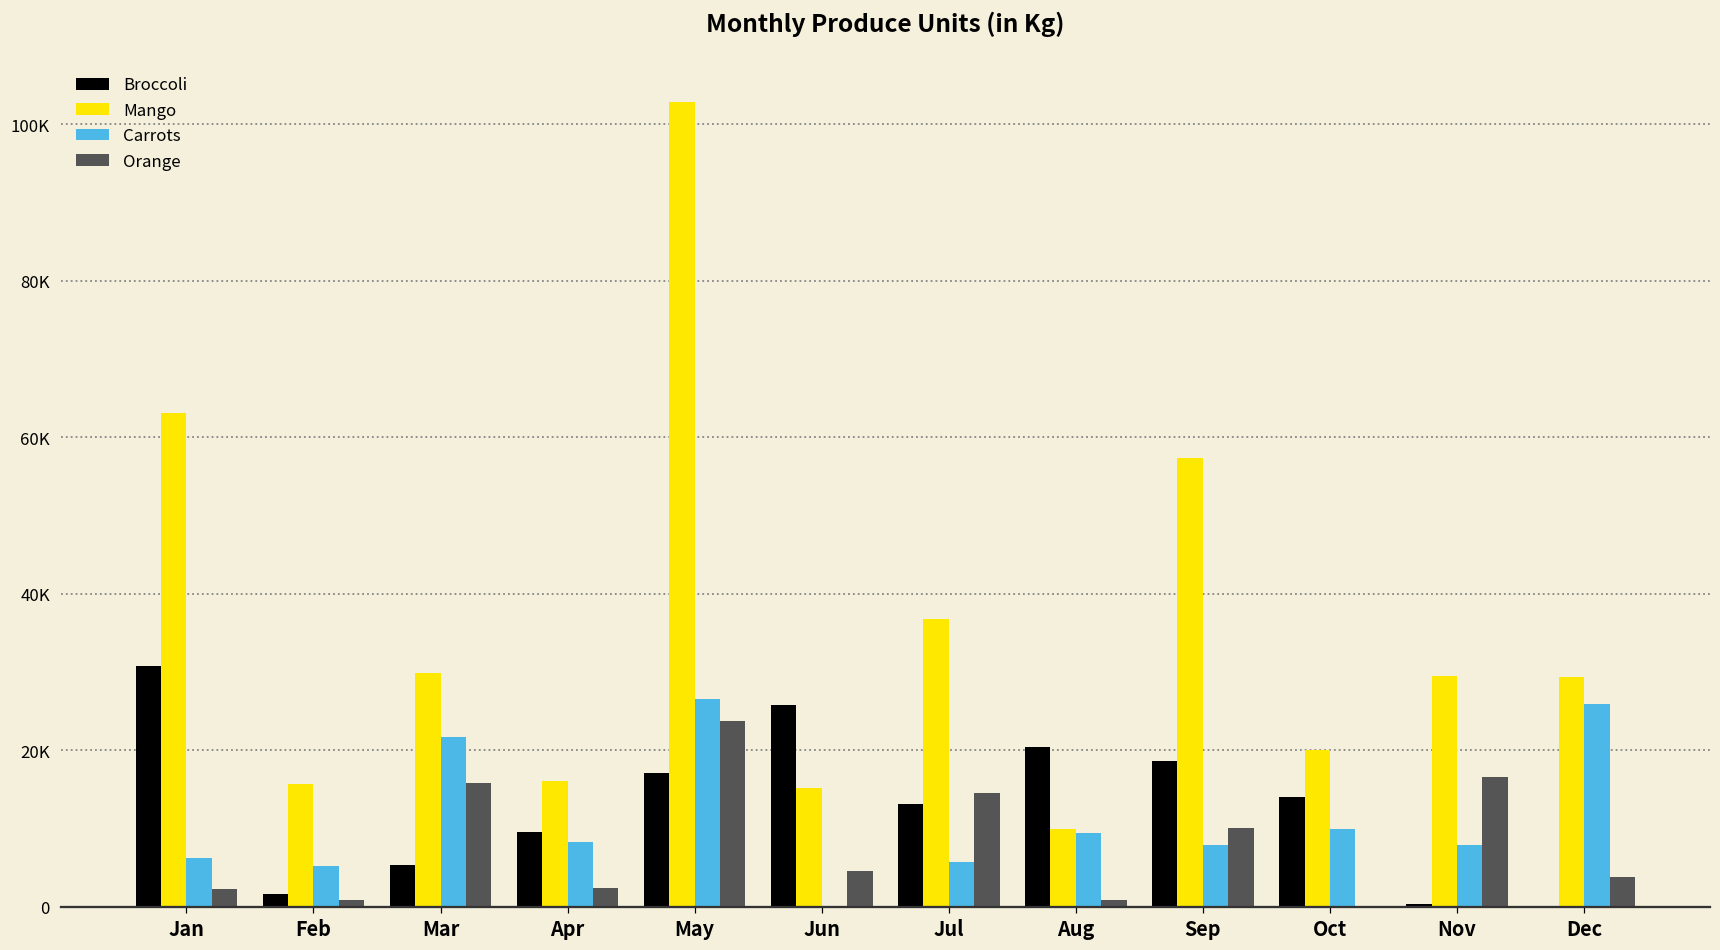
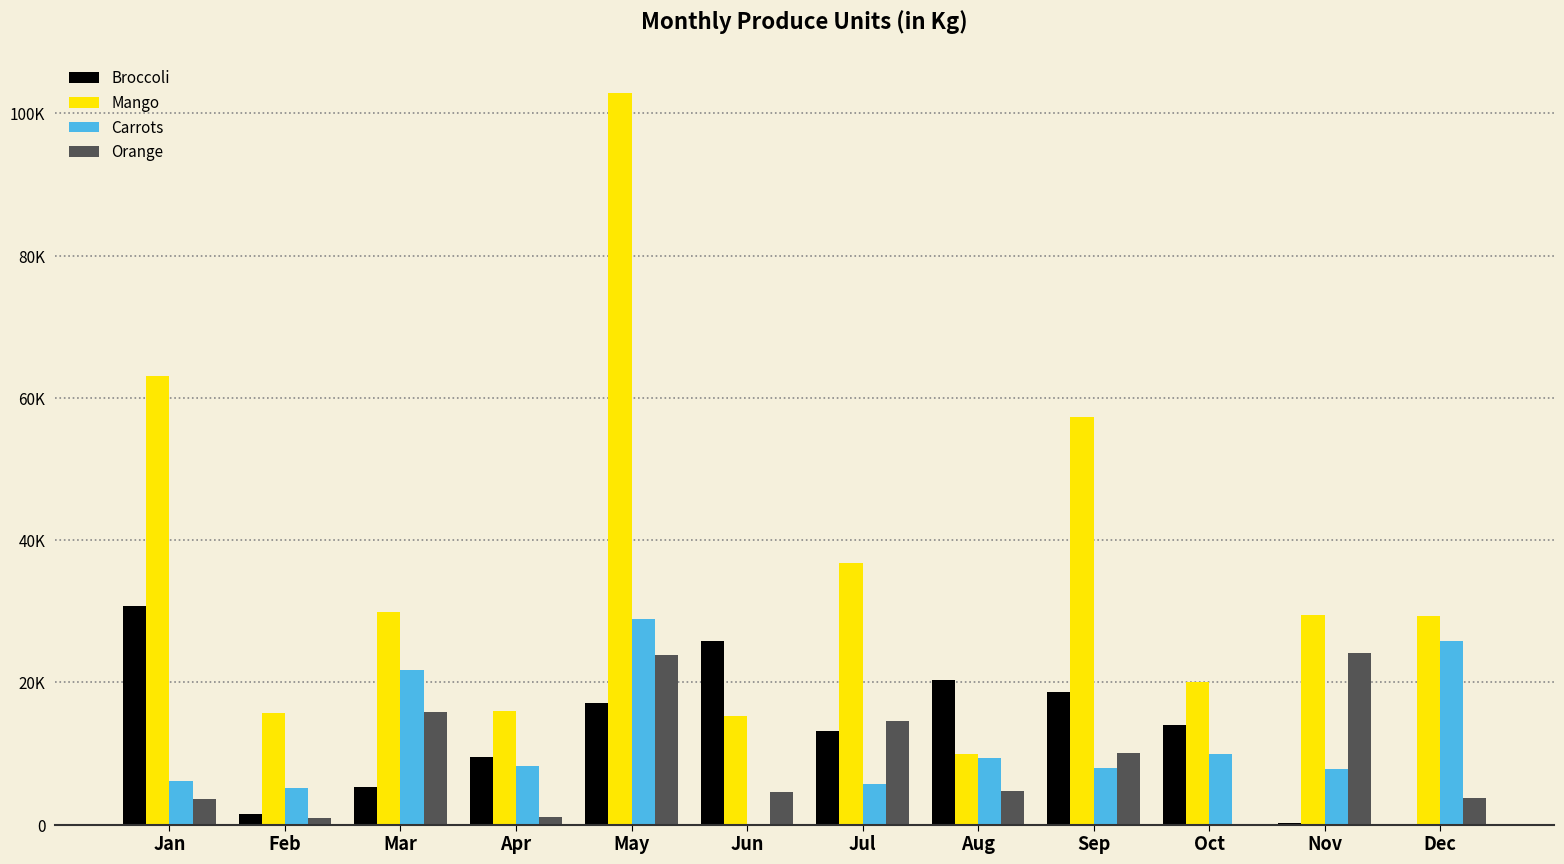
Orange, Jan: 2000 -> 4000
Orange, Apr: 2000 -> 1000
Carrots, May: 27000 -> 29000
Orange, Aug: 1000 -> 5000
Orange, Nov: 17000 -> 24000
